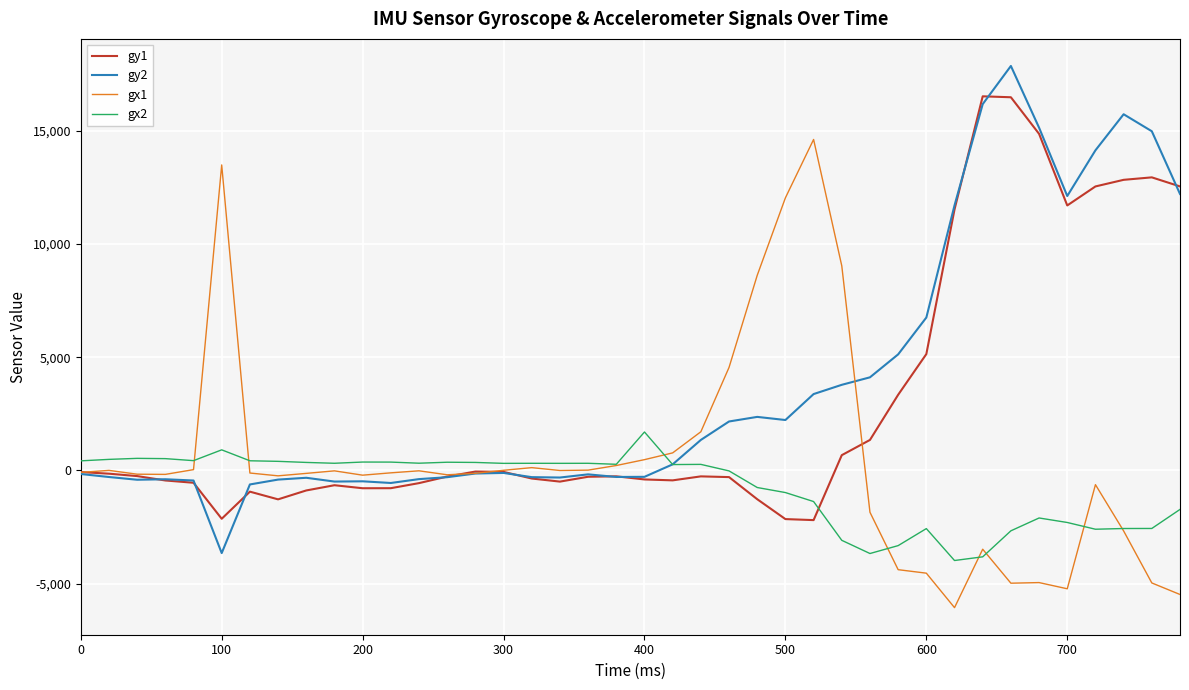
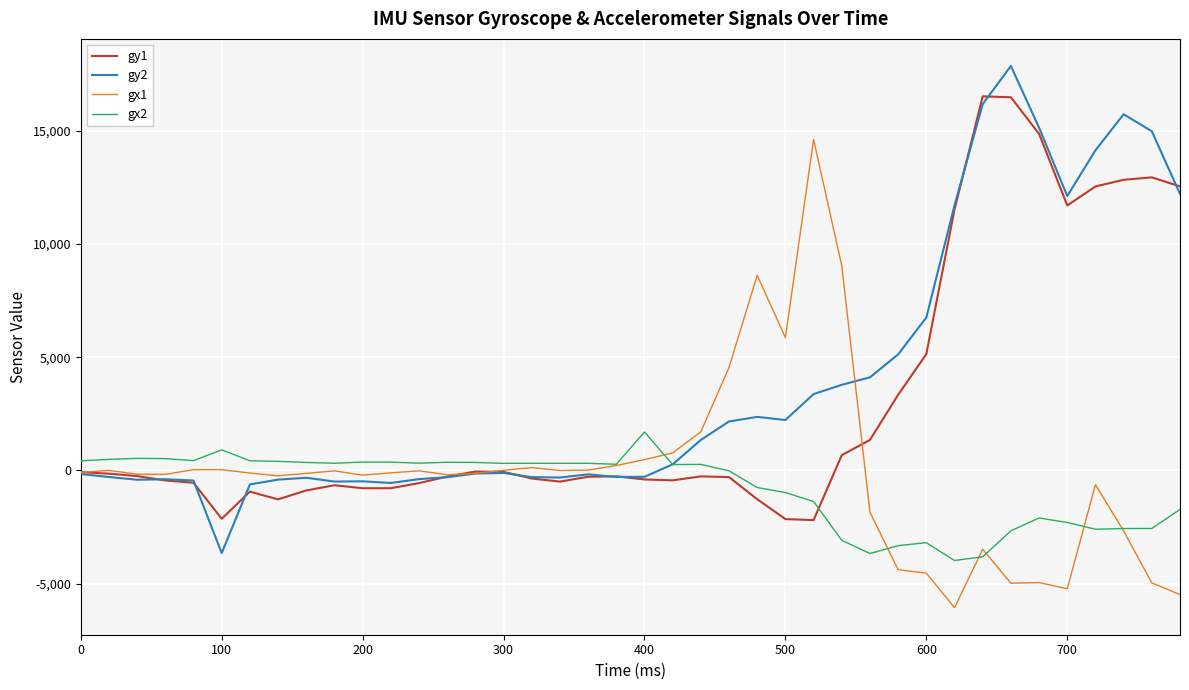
gx1, 100: 13,500 -> 0
gx1, 500: 12,000 -> 5,900
gx2, 600: -2,600 -> -3,200
